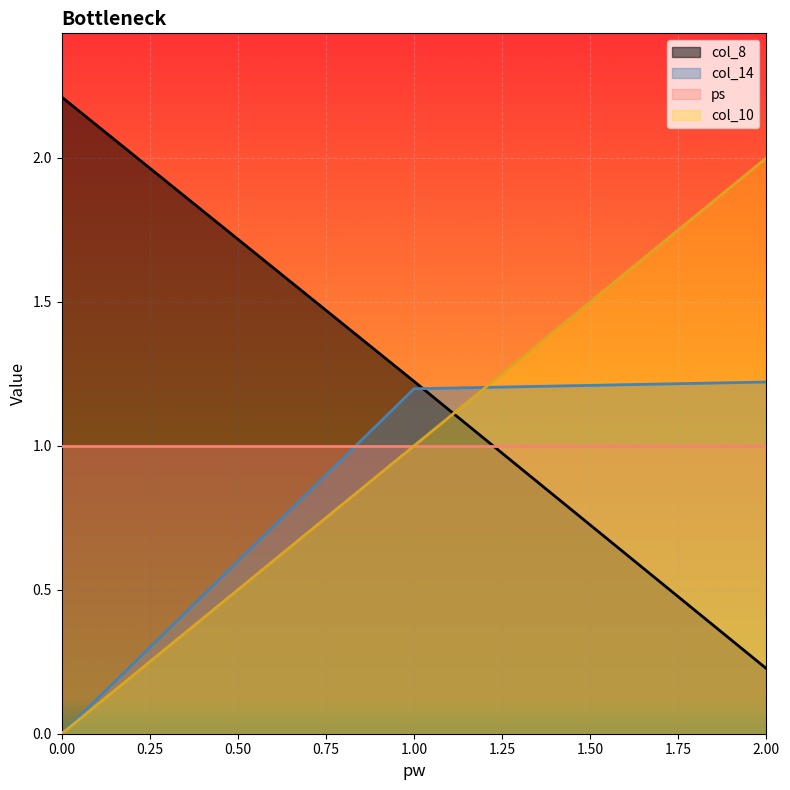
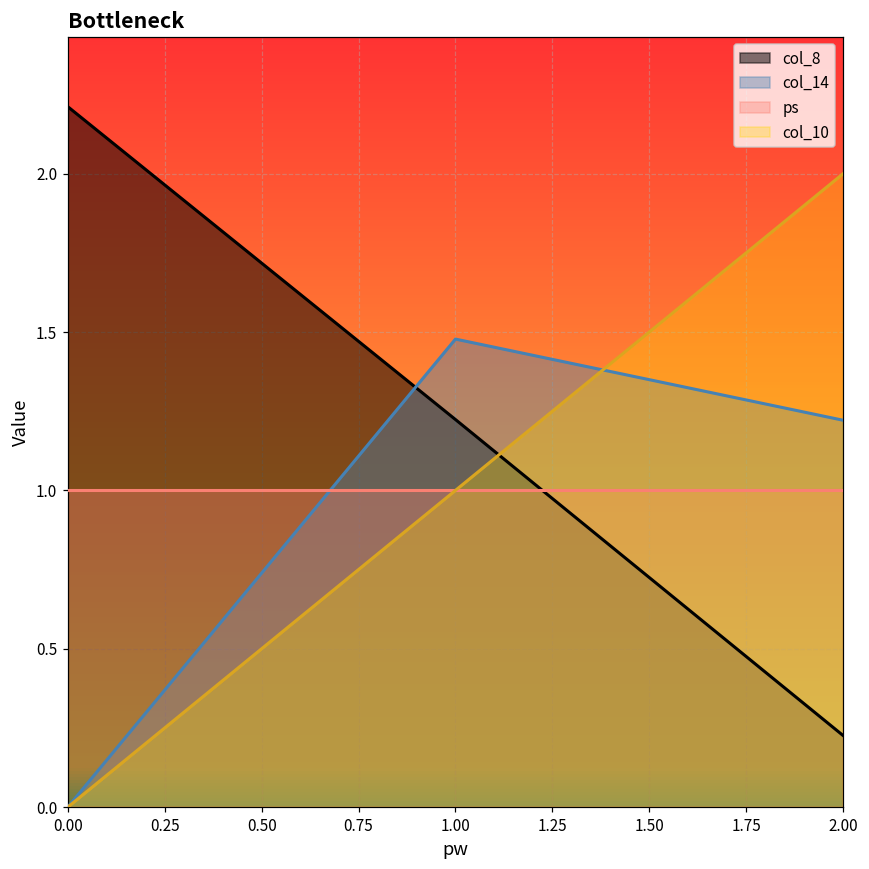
col_14, 1.00: 1.20 -> 1.48
